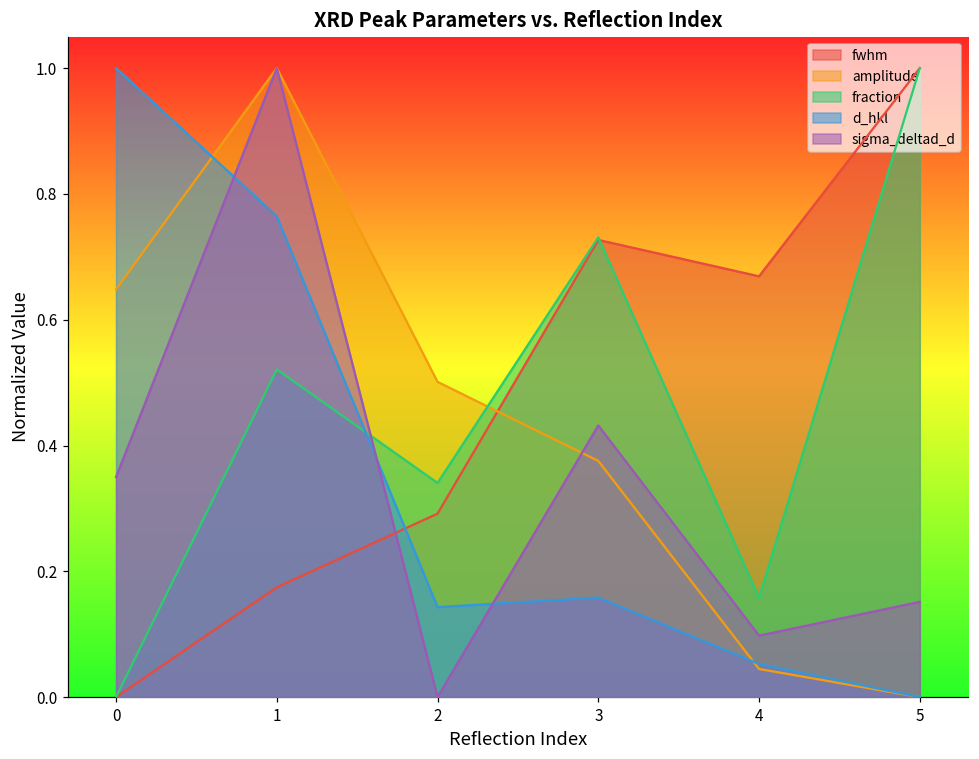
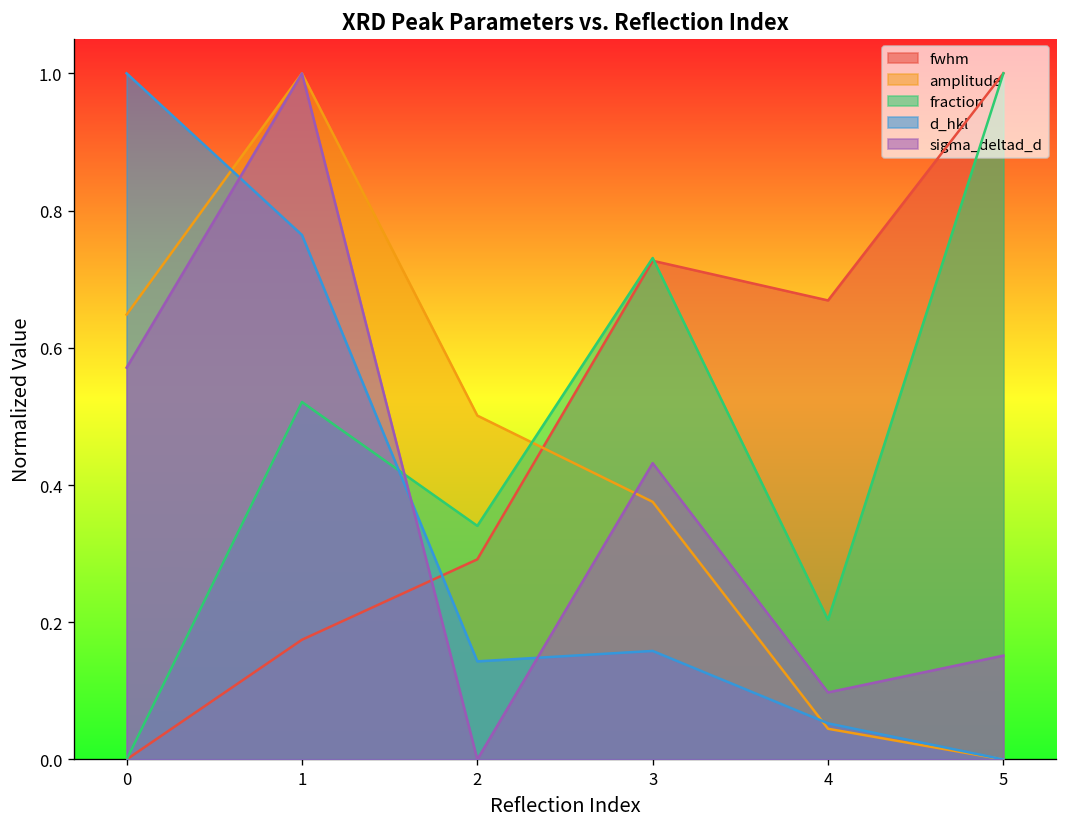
sigma_deltad_d, 0: 0.35 -> 0.57
fraction, 4: 0.16 -> 0.20
